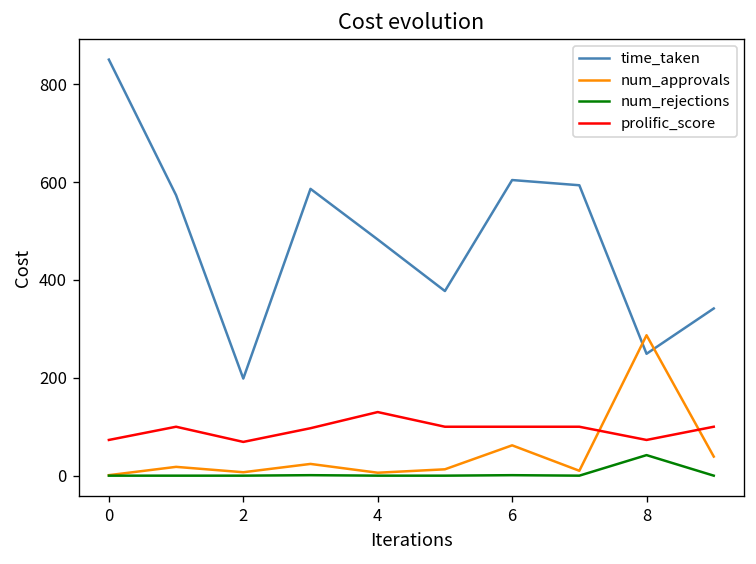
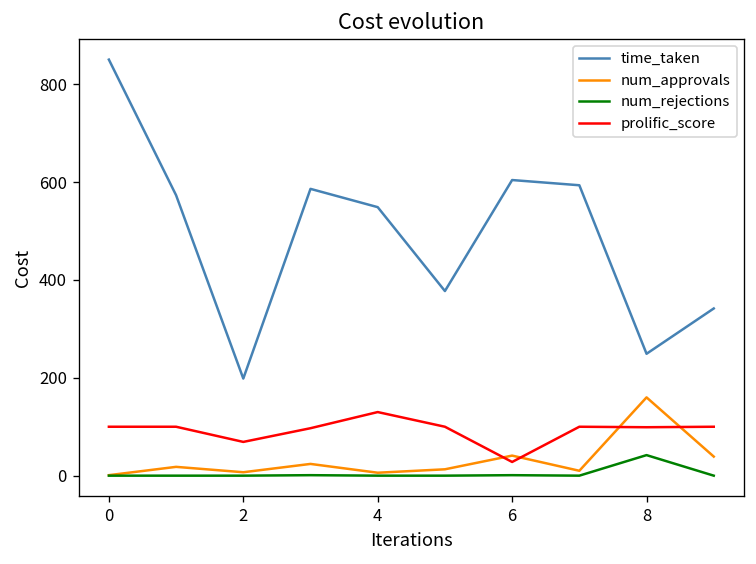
prolific_score, 0: 70 -> 100
time_taken, 4: 480 -> 550
num_approvals, 6: 60 -> 40
prolific_score, 6: 100 -> 30
num_approvals, 8: 290 -> 160
prolific_score, 8: 70 -> 100
